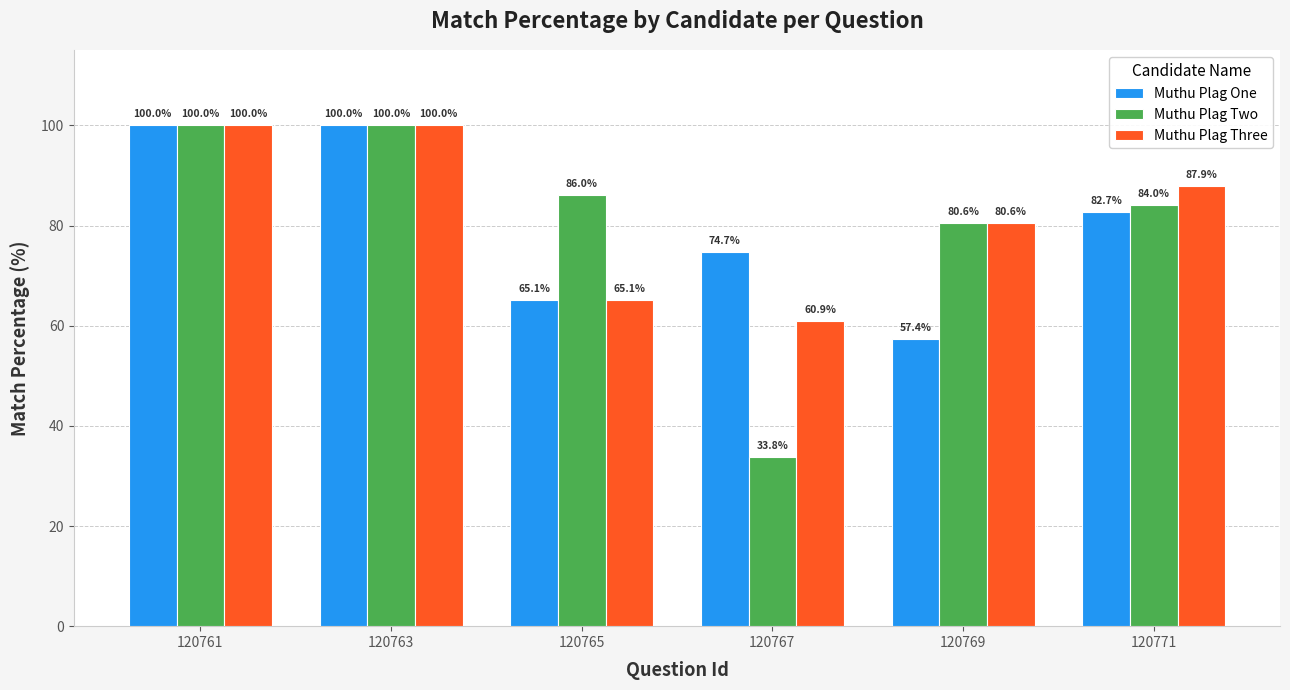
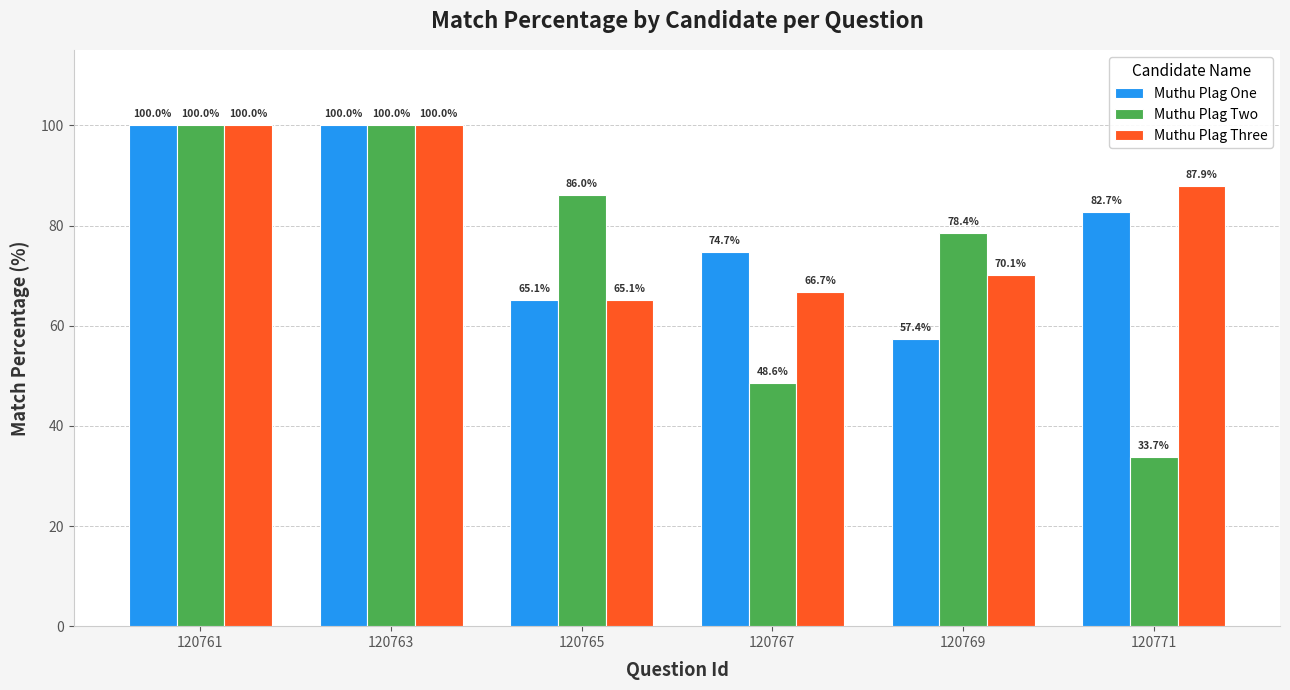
Muthu Plag Two, 120767: 33.8% -> 48.6%
Muthu Plag Three, 120767: 60.9% -> 66.7%
Muthu Plag Two, 120769: 80.6% -> 78.4%
Muthu Plag Three, 120769: 80.6% -> 70.1%
Muthu Plag Two, 120771: 84.0% -> 33.7%
